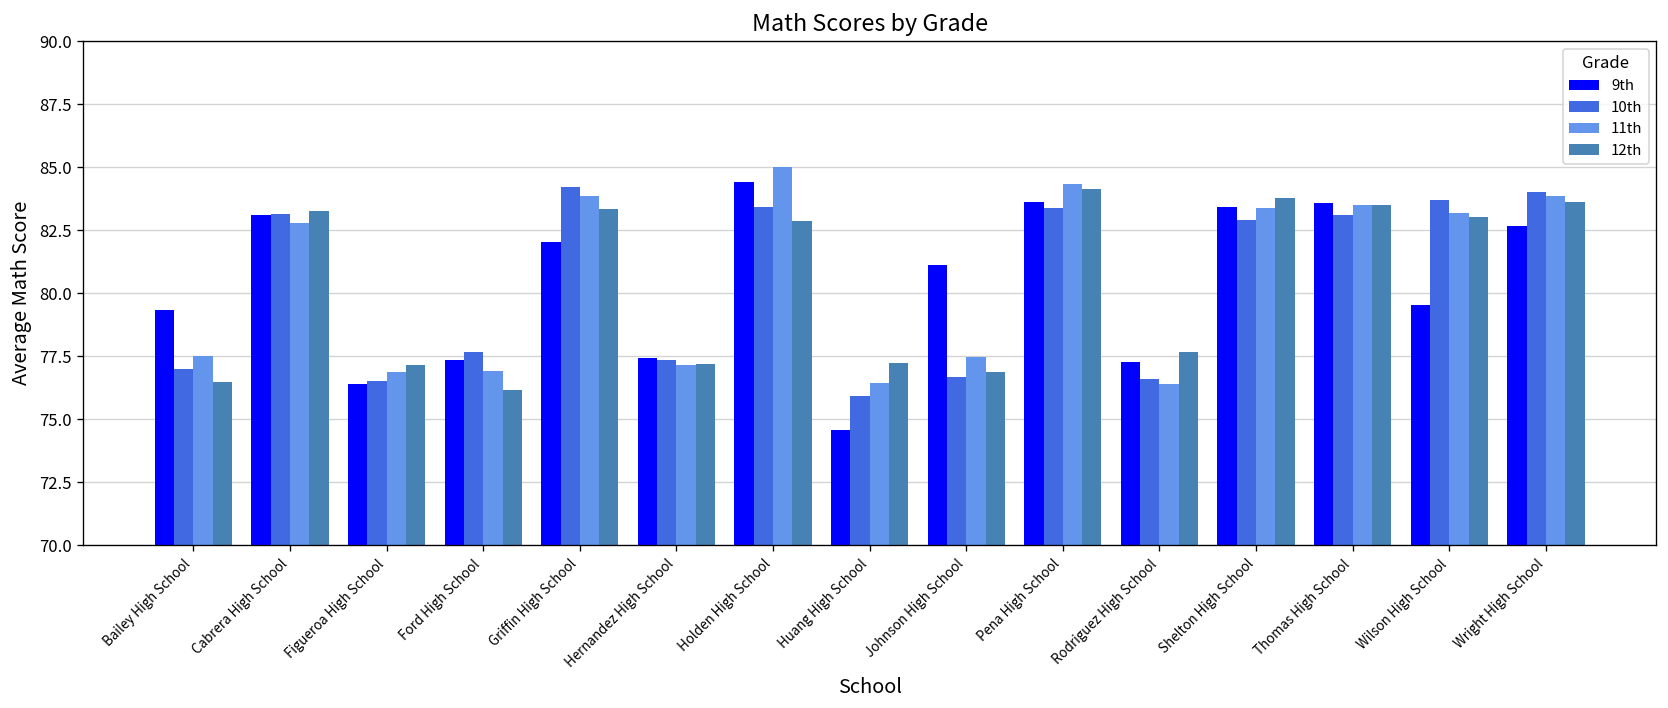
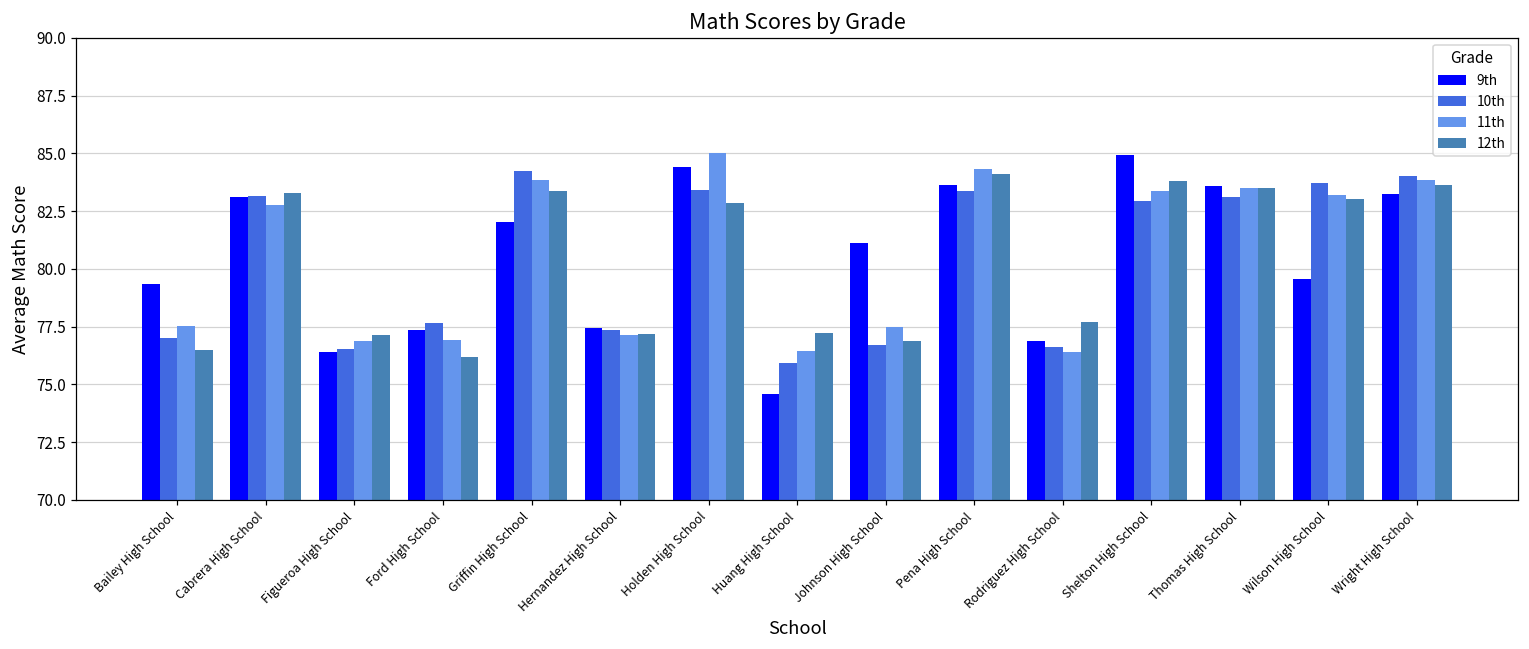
9th, Rodriguez High School: 77.3 -> 76.9
9th, Shelton High School: 83.4 -> 84.9
9th, Wright High School: 82.7 -> 83.3
